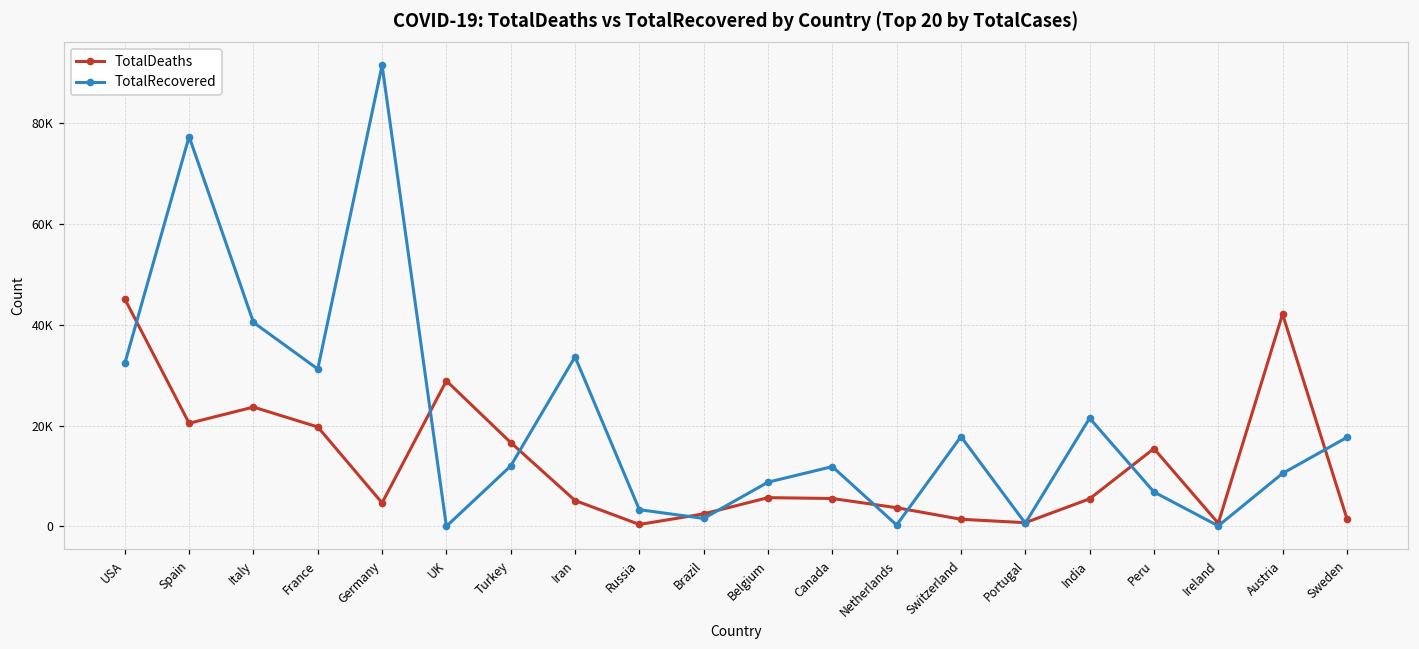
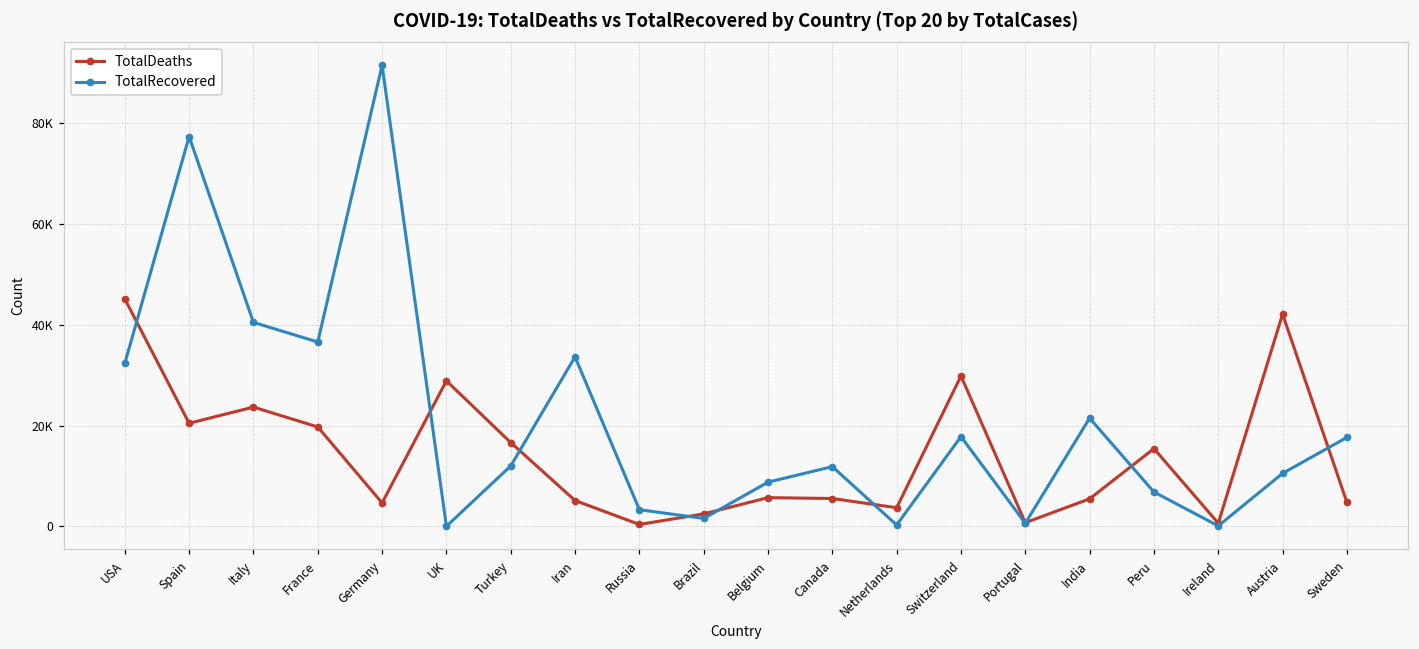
TotalRecovered, France: 31000 -> 37000
TotalDeaths, Switzerland: 1000 -> 30000
TotalDeaths, Sweden: 2000 -> 5000
